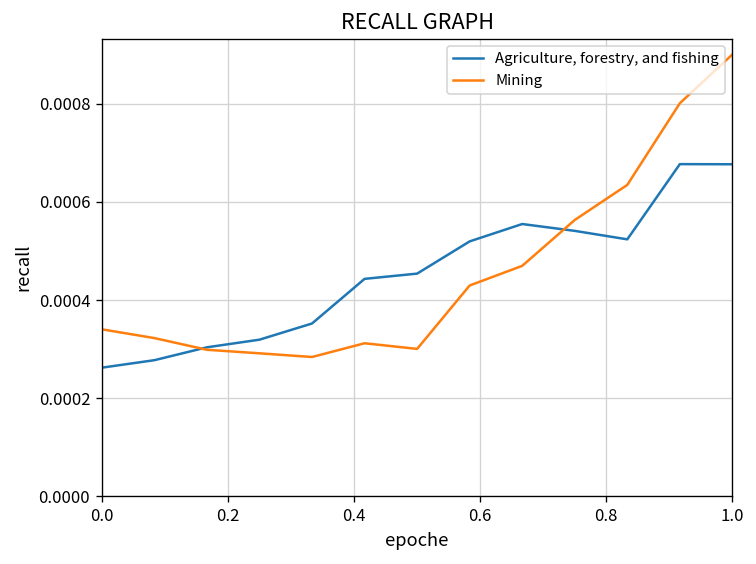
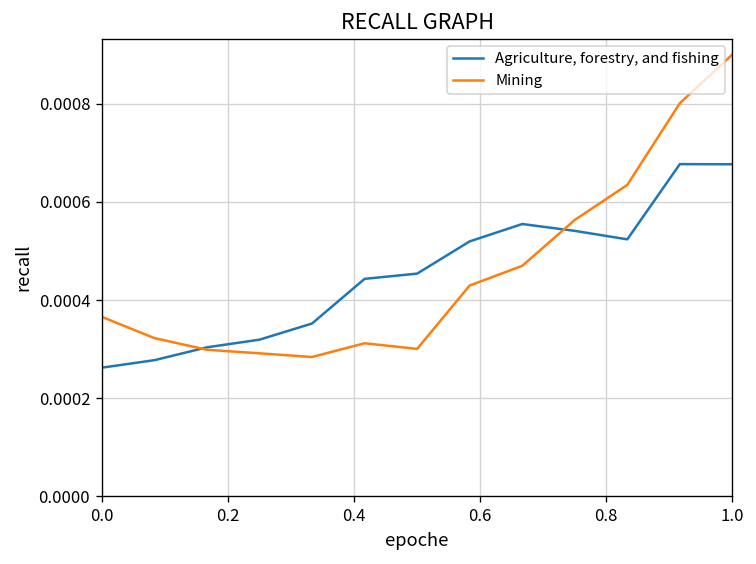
Mining, 0.0: 0.00034 -> 0.00037
